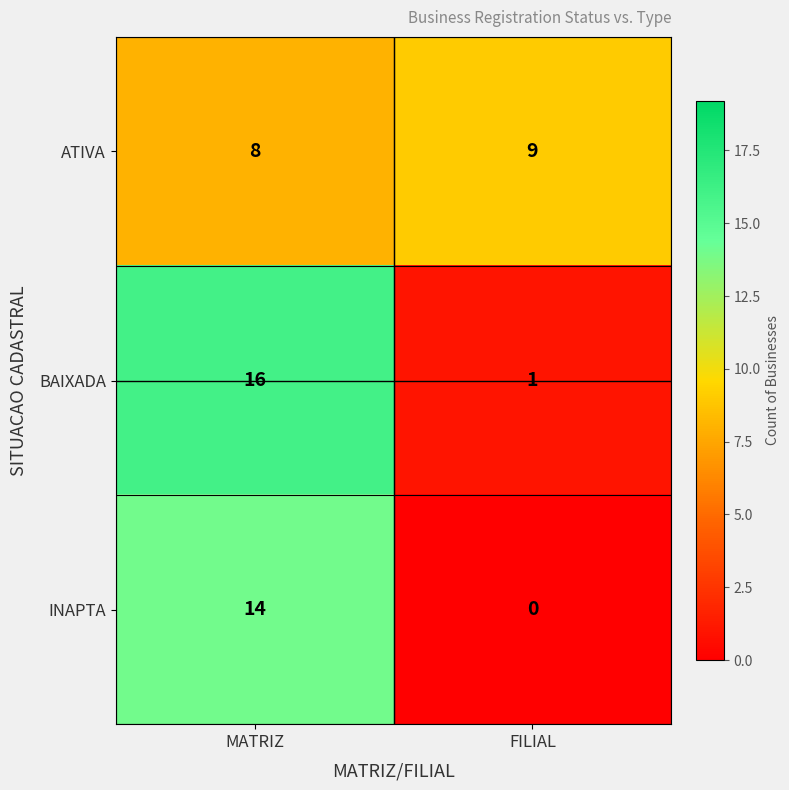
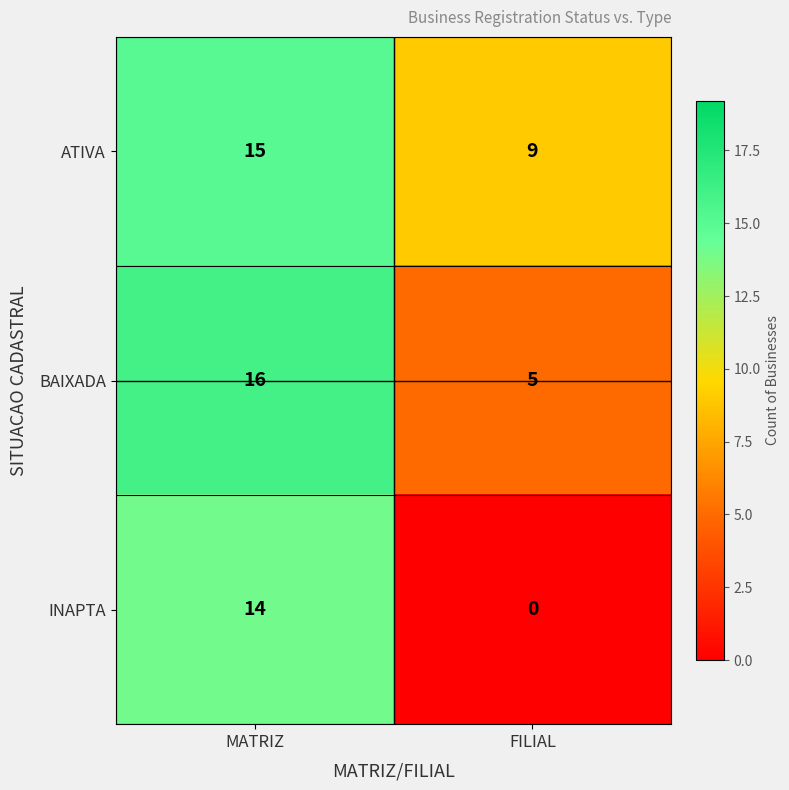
ATIVA, MATRIZ: 8 -> 15
BAIXADA, FILIAL: 1 -> 5
